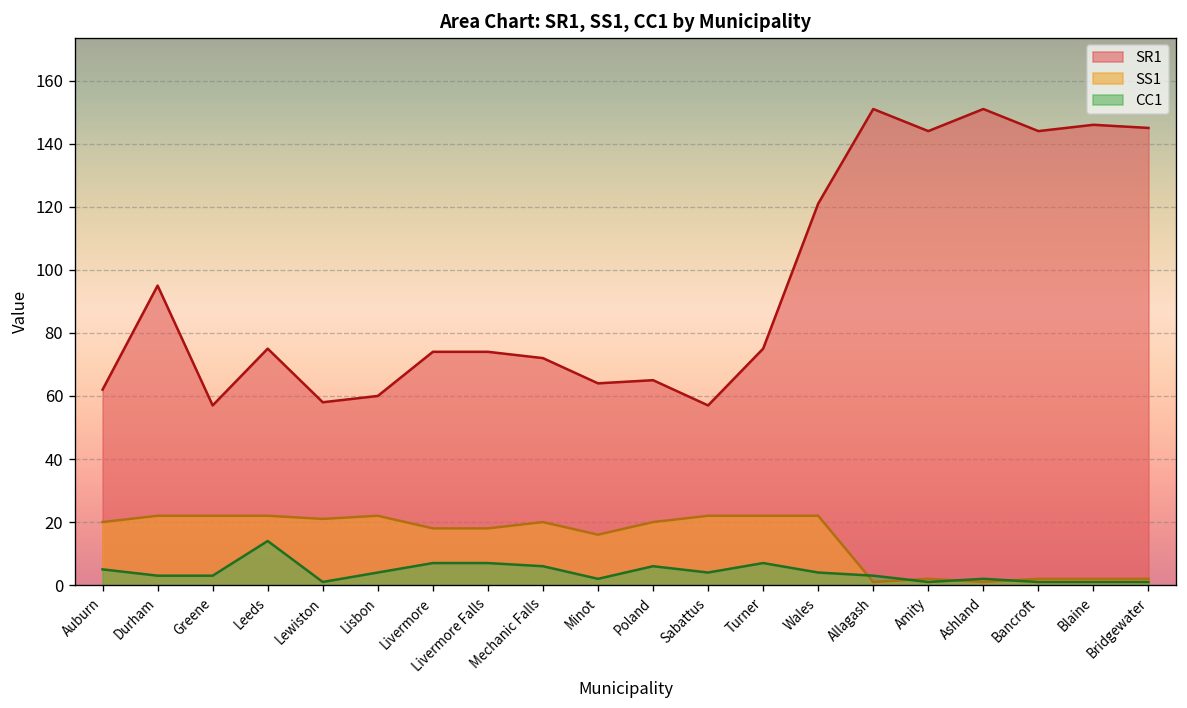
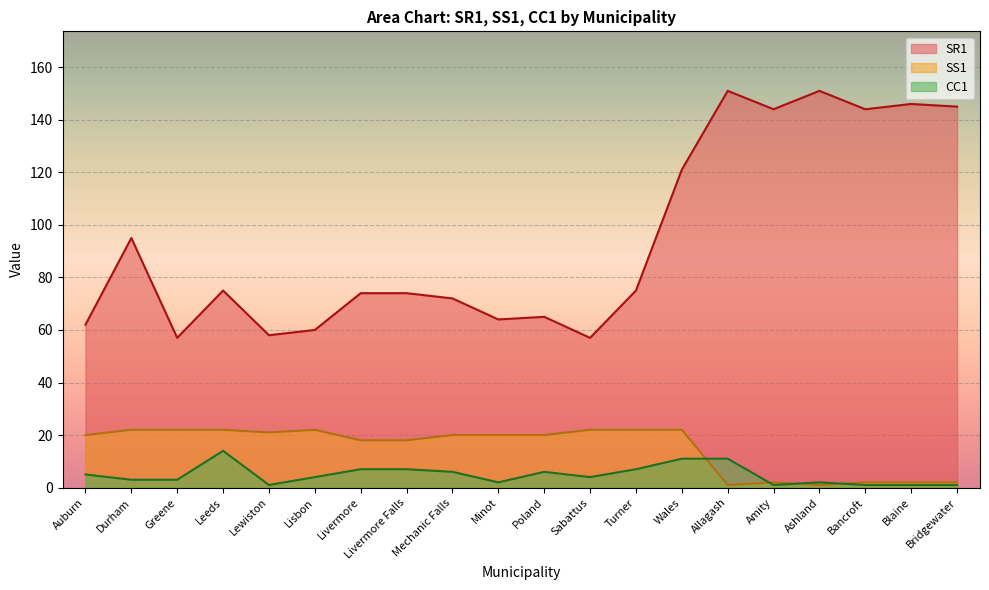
SS1, Minot: 16 -> 20
CC1, Wales: 4 -> 11
CC1, Allagash: 3 -> 11
